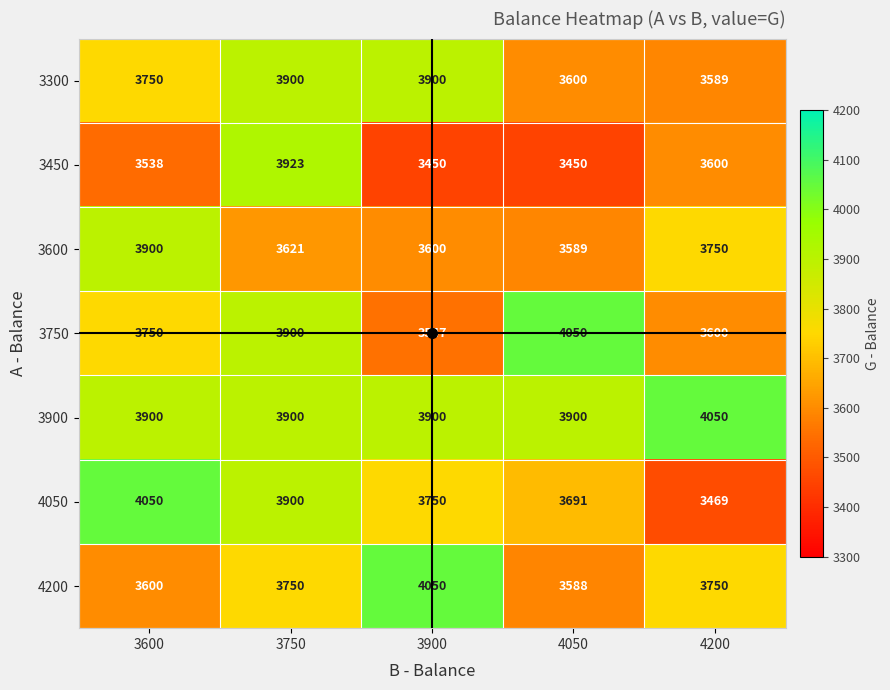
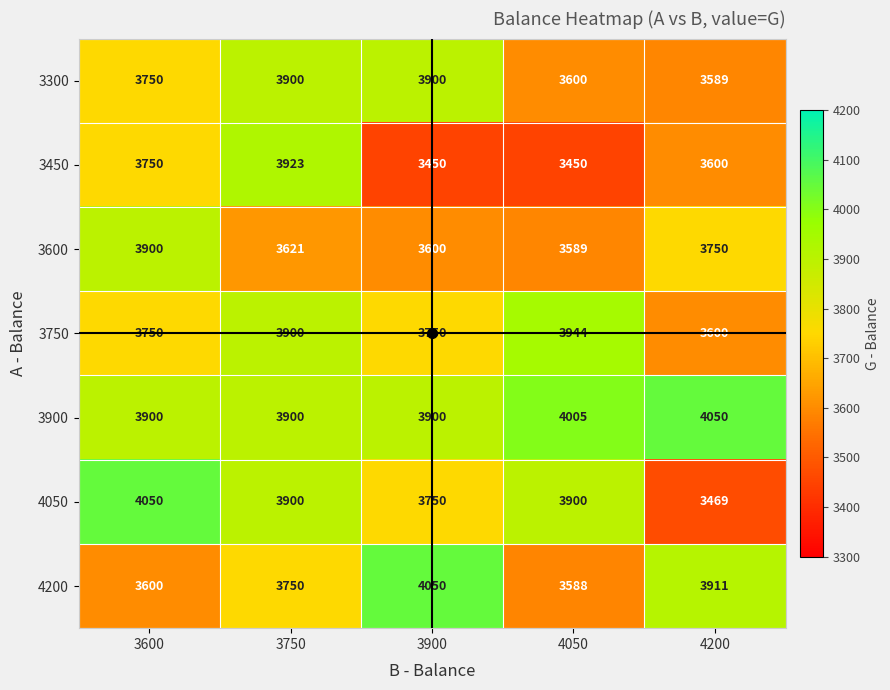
3450, 3600: 3538 -> 3750
3750, 3900: 3547 -> 3750
3750, 4050: 4050 -> 3944
3900, 4050: 3900 -> 4005
4050, 4050: 3691 -> 3900
4200, 4200: 3750 -> 3911
